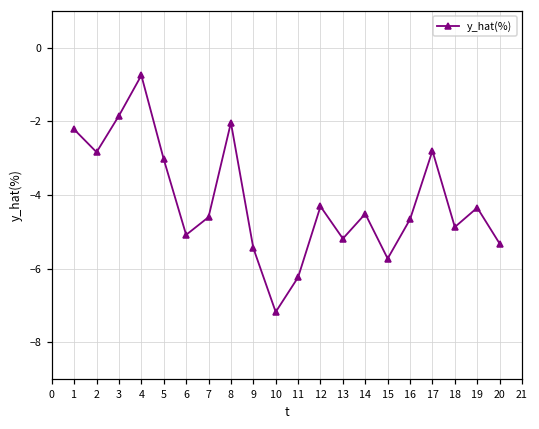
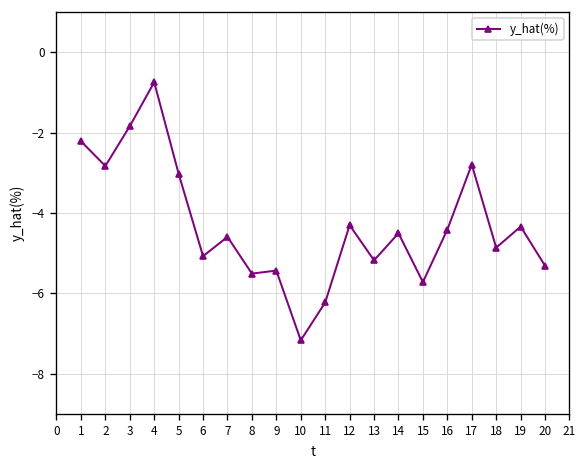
8: -2.0 -> -5.5
16: -4.7 -> -4.4
